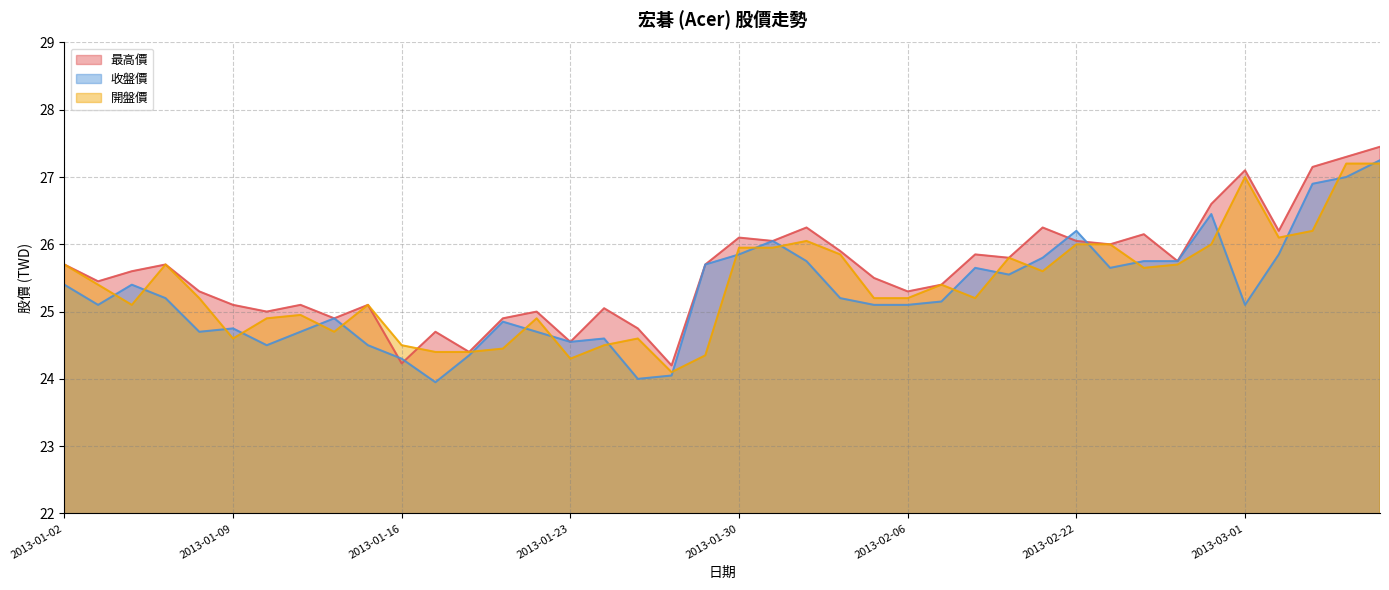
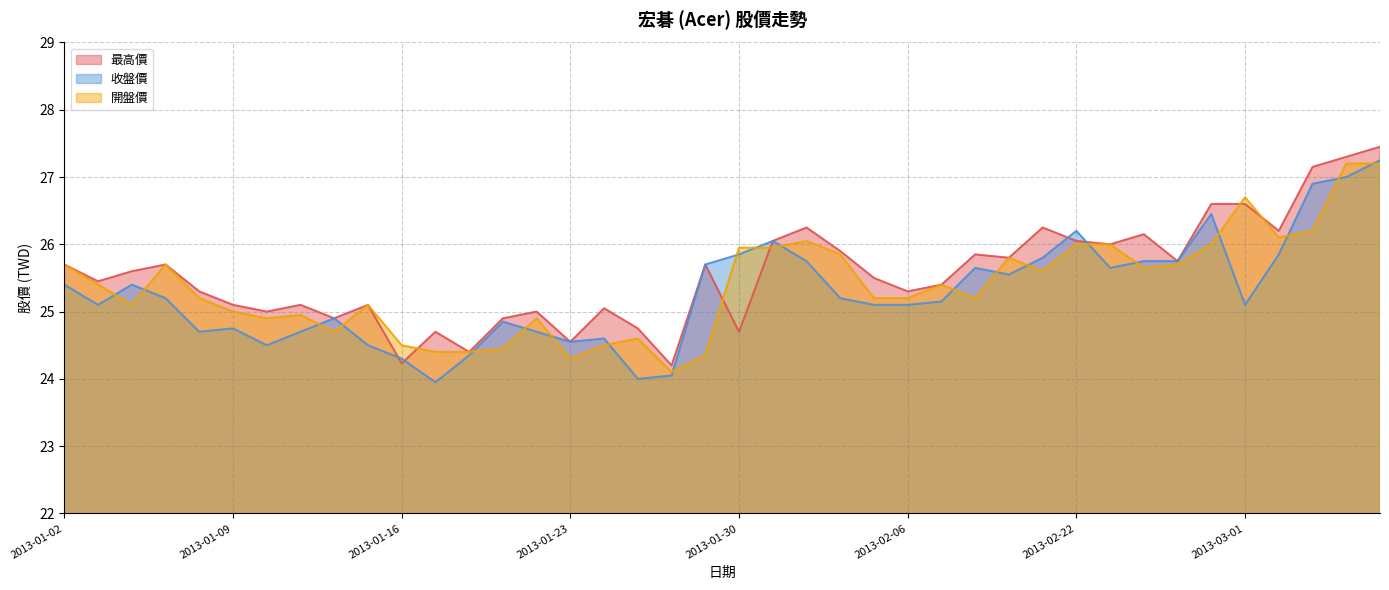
開盤價, 2013-01-09: 24.6 -> 25.0
最高價, 2013-01-30: 26.1 -> 24.7
最高價, 2013-03-01: 27.1 -> 26.6
開盤價, 2013-03-01: 27.0 -> 26.7
